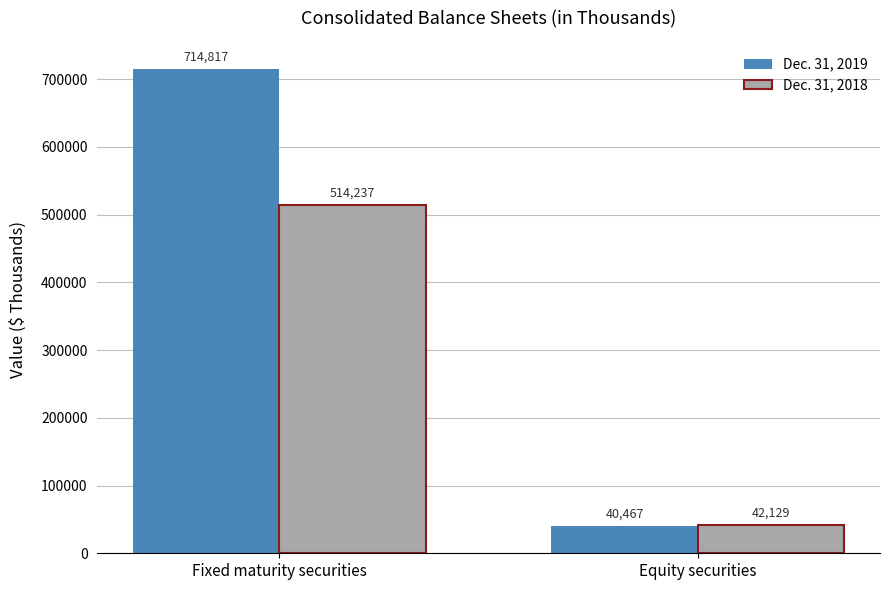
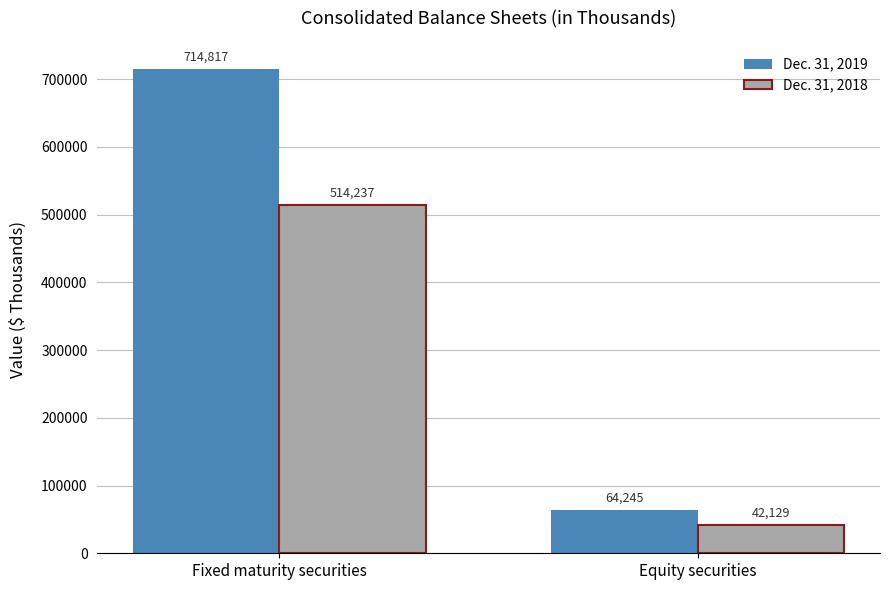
Dec. 31, 2019, Equity securities: 40,467 -> 64,245
